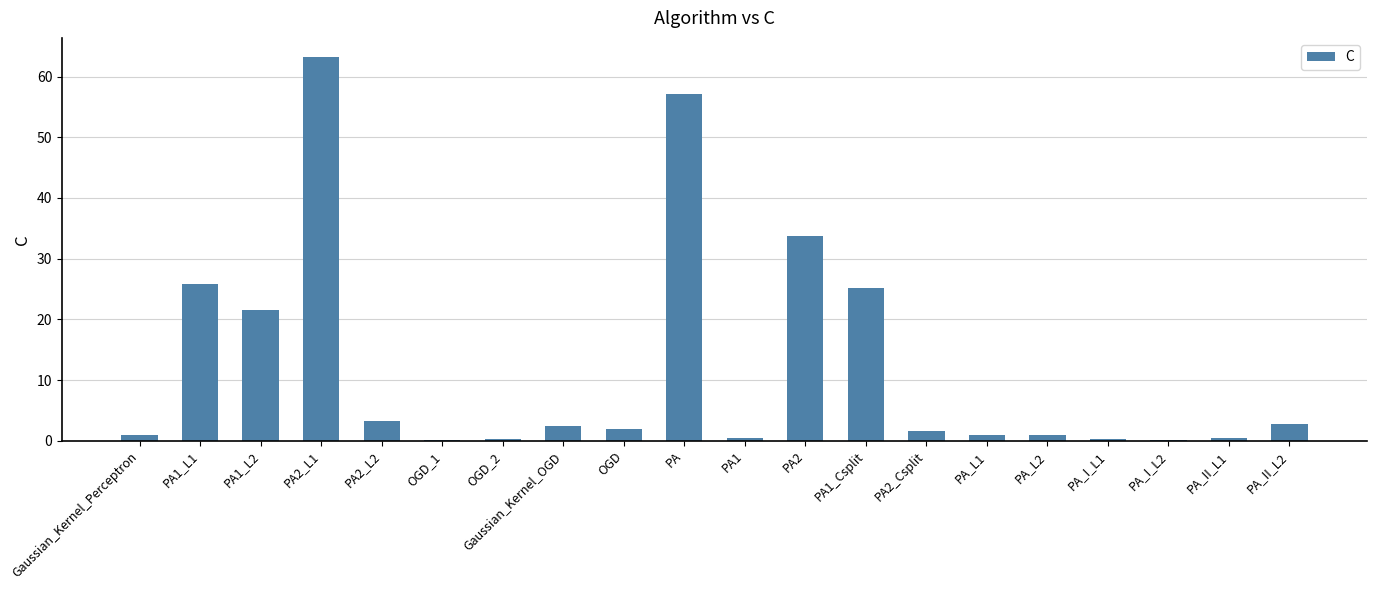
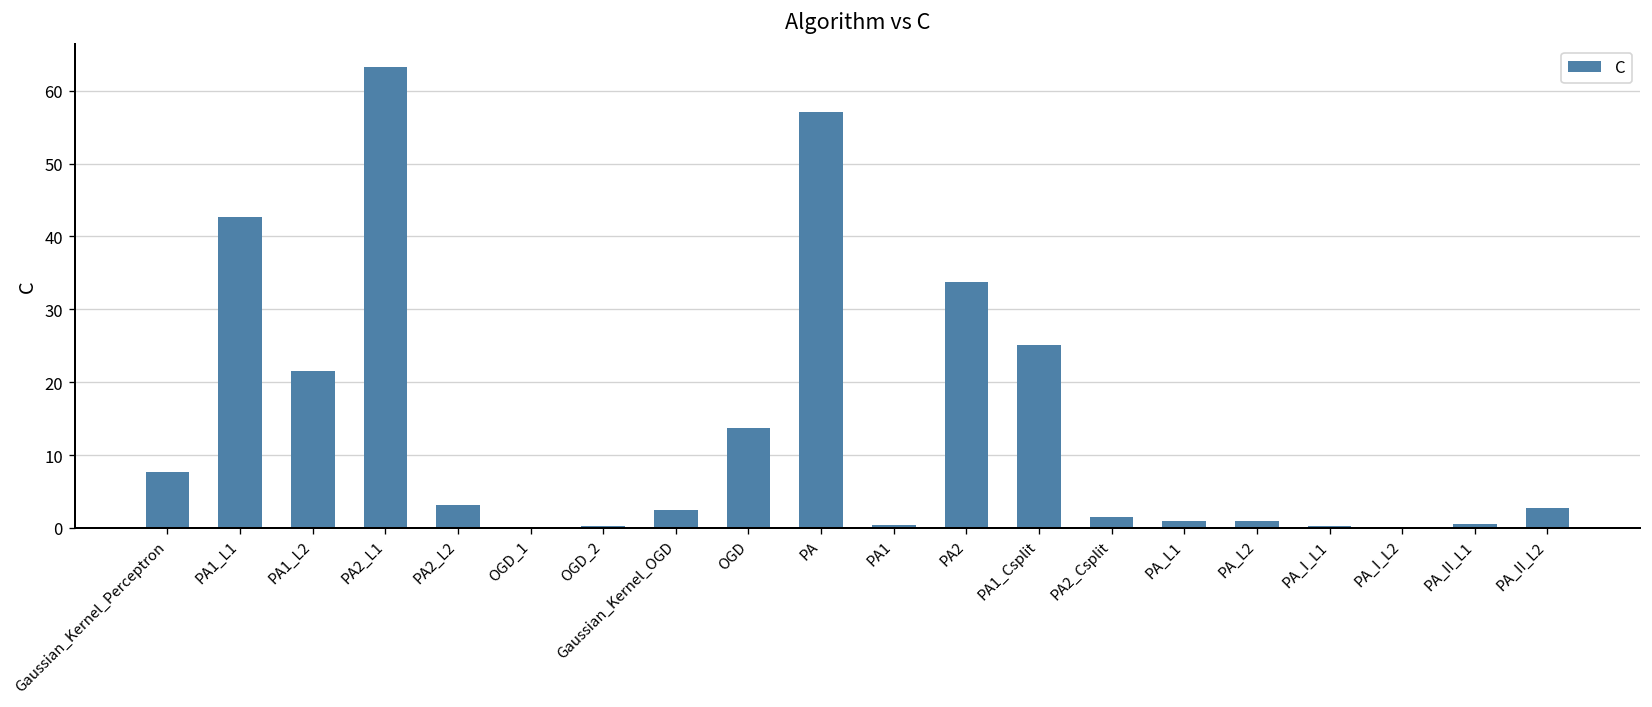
Gaussian_Kernel_Perceptron: 1 -> 8
PA1_L1: 26 -> 43
OGD: 2 -> 14
